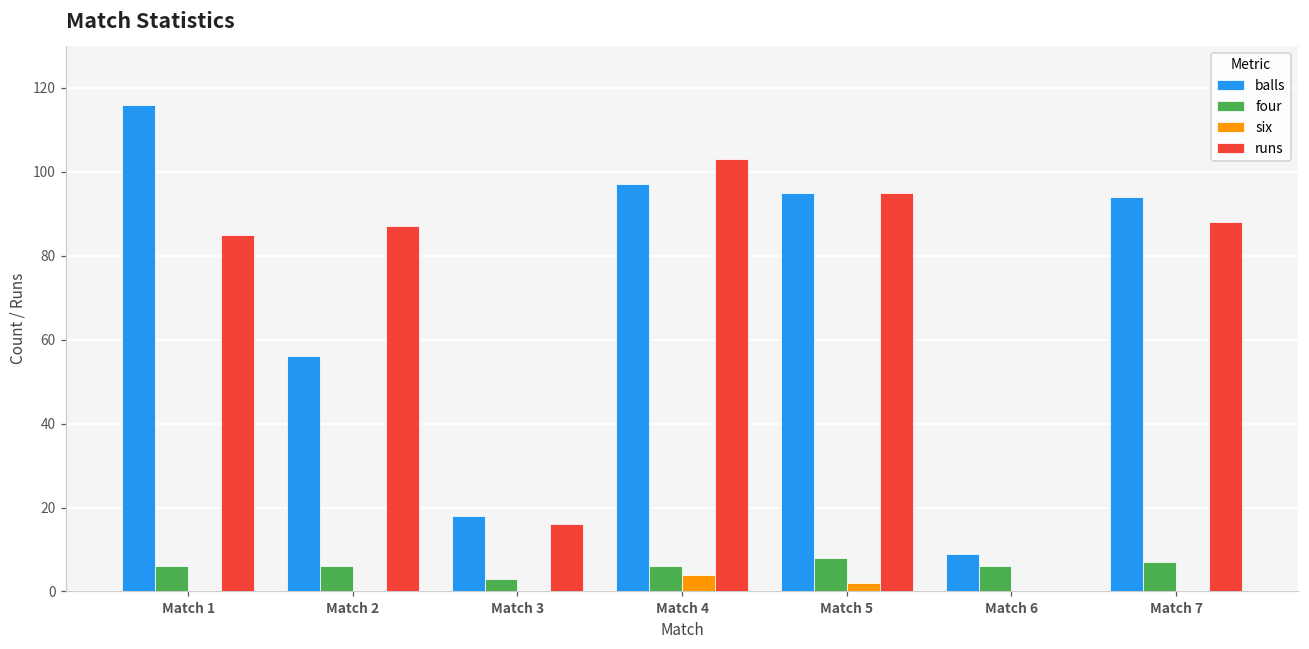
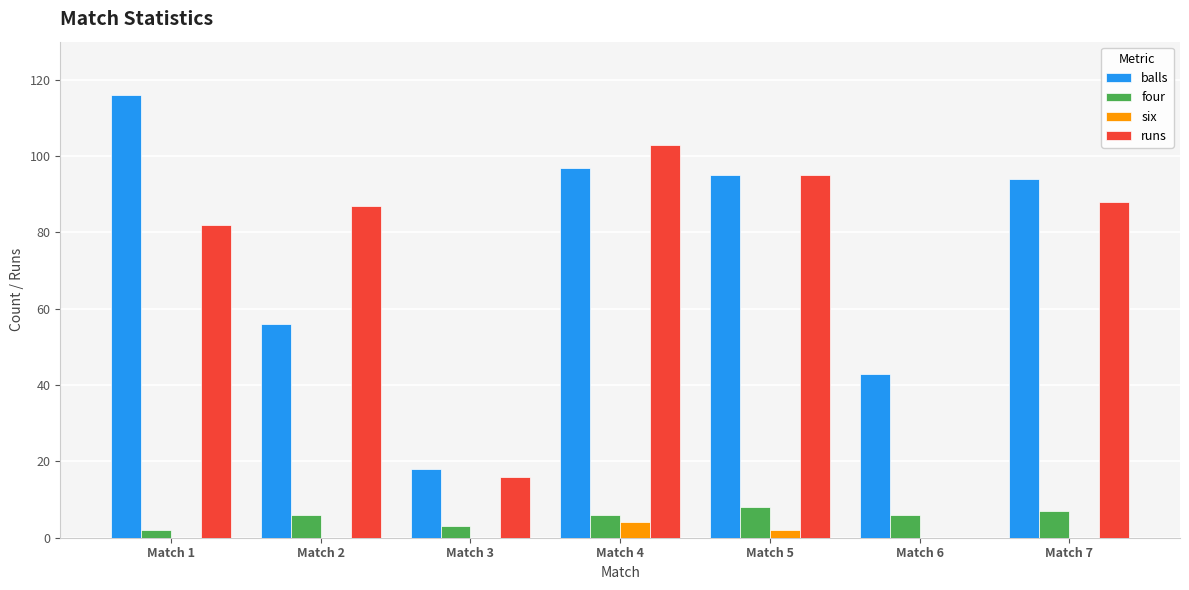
four, Match 1: 6 -> 2
runs, Match 1: 85 -> 82
balls, Match 6: 9 -> 43
